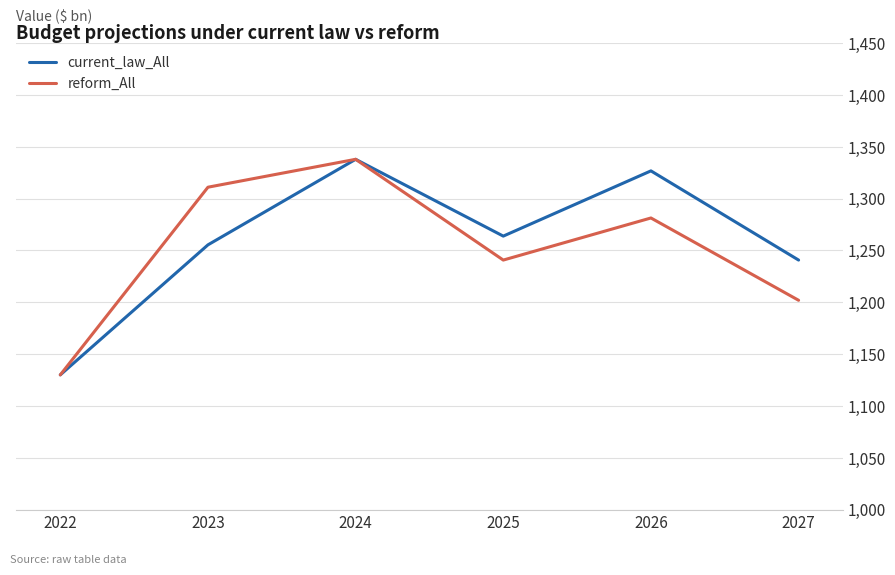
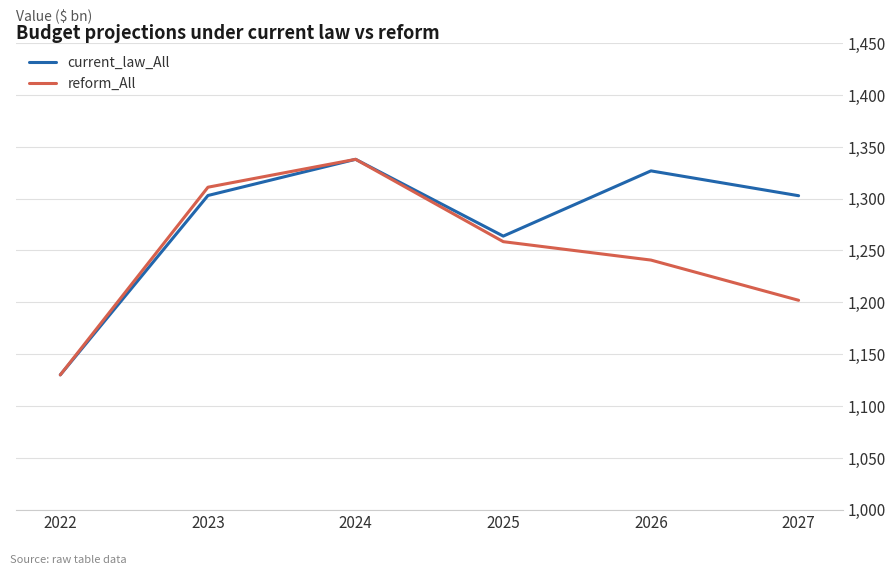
current_law_All, 2023: 1,255 -> 1,303
reform_All, 2025: 1,241 -> 1,258
reform_All, 2026: 1,281 -> 1,241
current_law_All, 2027: 1,241 -> 1,303
